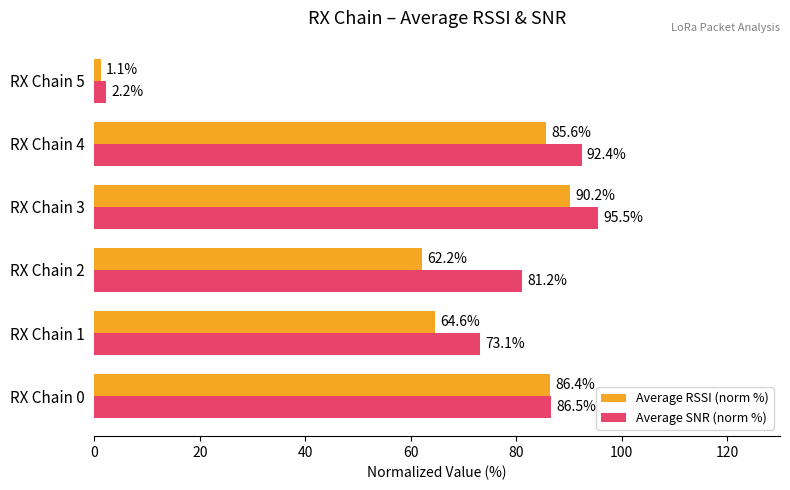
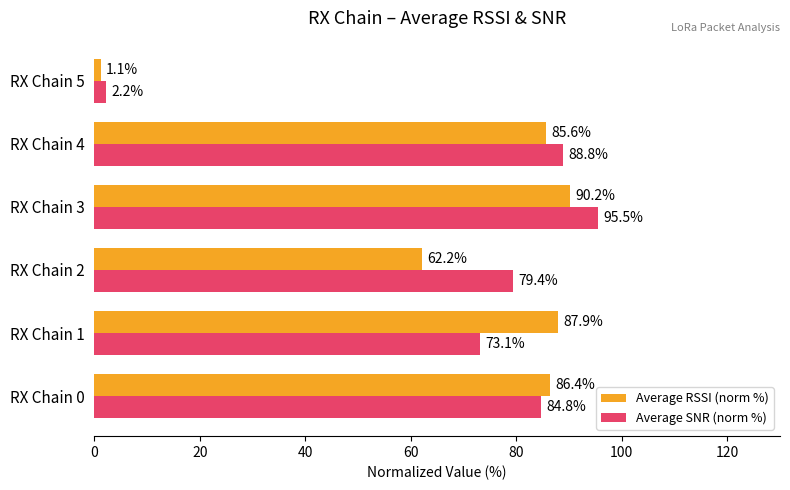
Average SNR (norm %), RX Chain 4: 92.4% -> 88.8%
Average SNR (norm %), RX Chain 2: 81.2% -> 79.4%
Average RSSI (norm %), RX Chain 1: 64.6% -> 87.9%
Average SNR (norm %), RX Chain 0: 86.5% -> 84.8%
